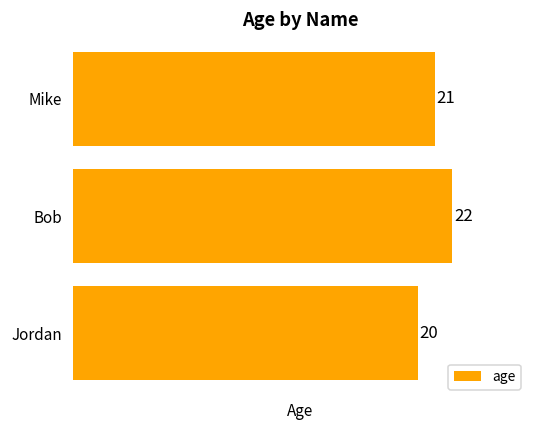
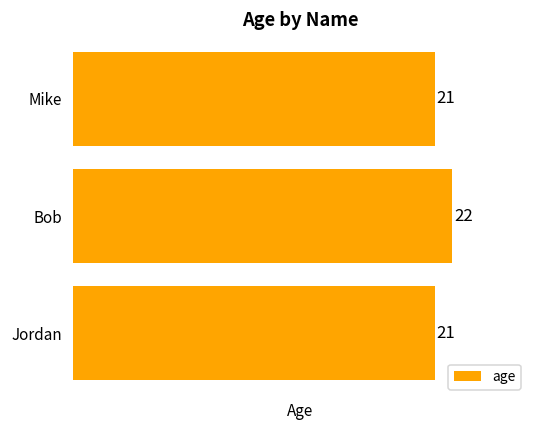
Jordan: 20 -> 21
